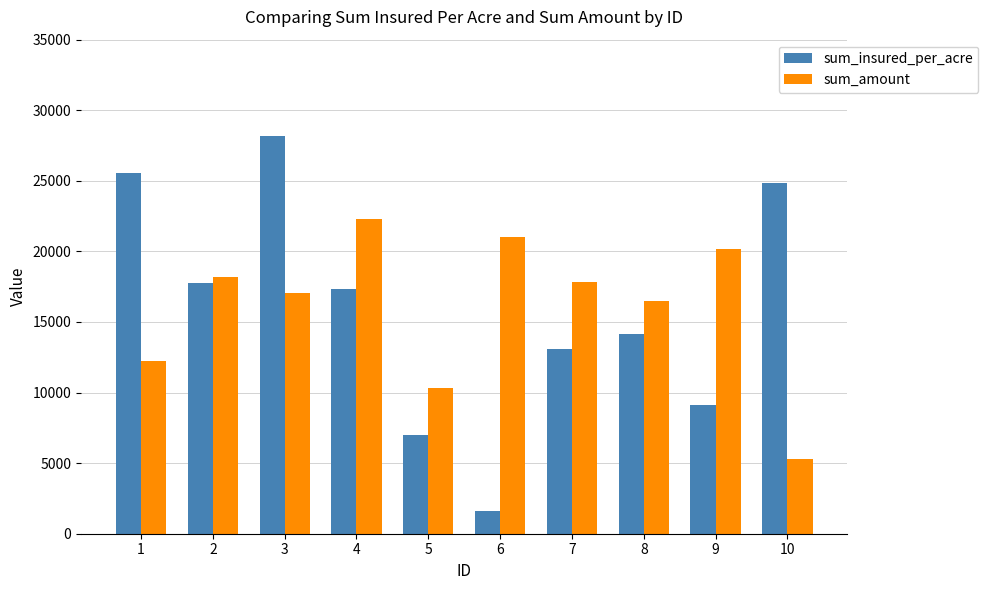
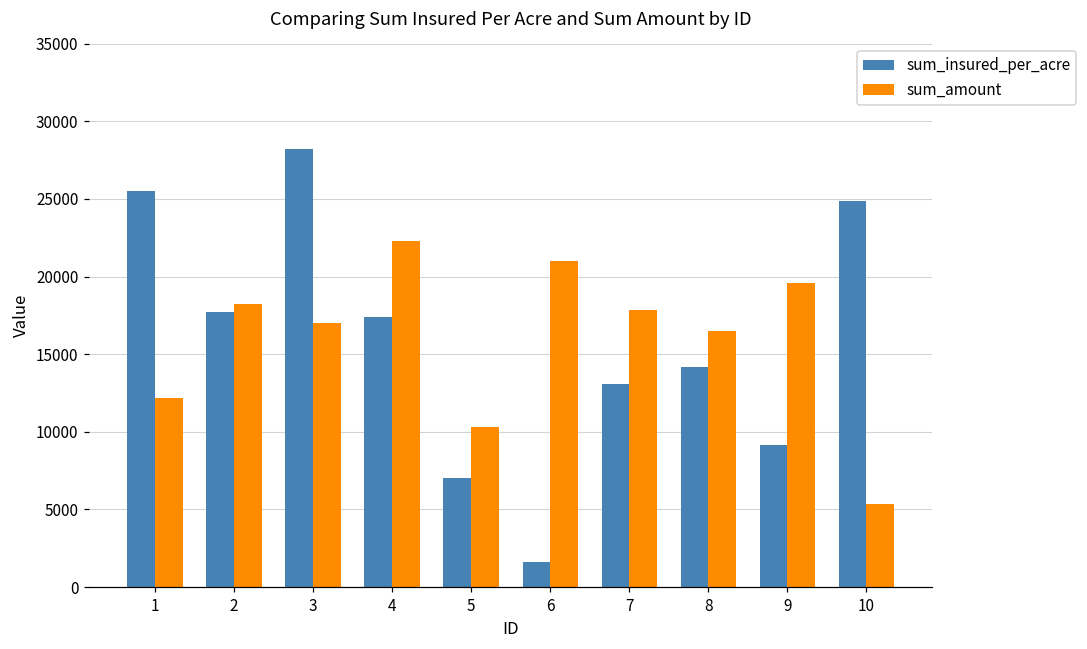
sum_amount, 9: 20200 -> 19600
